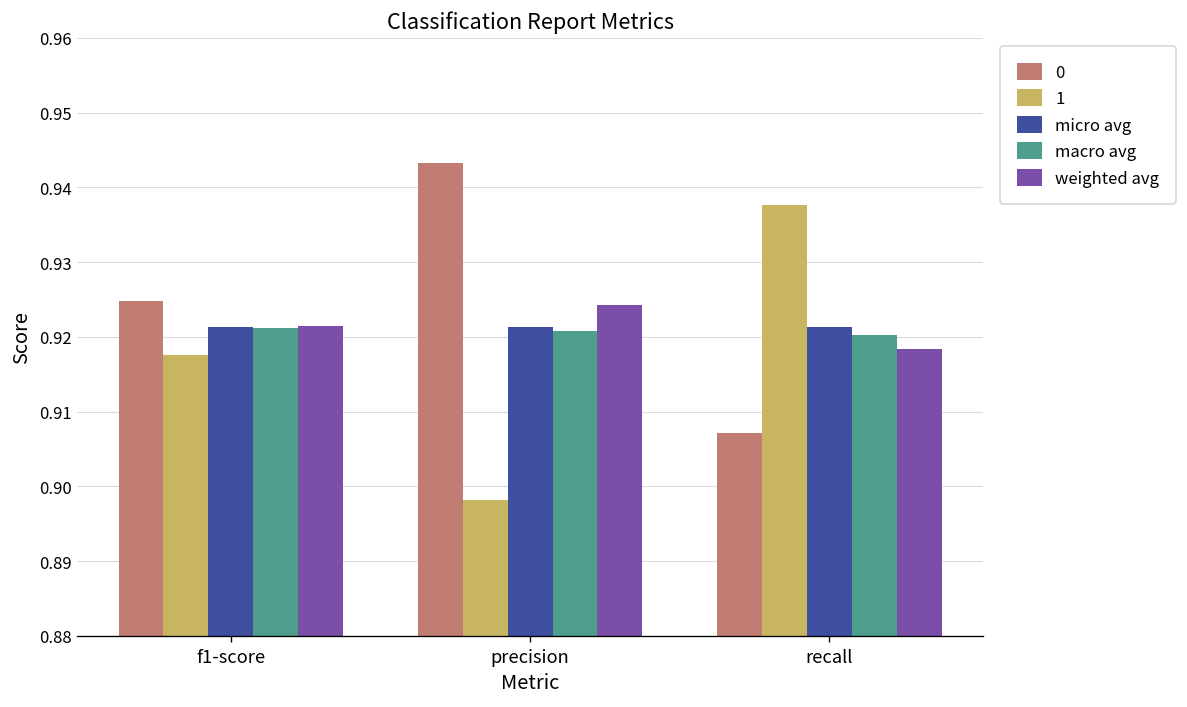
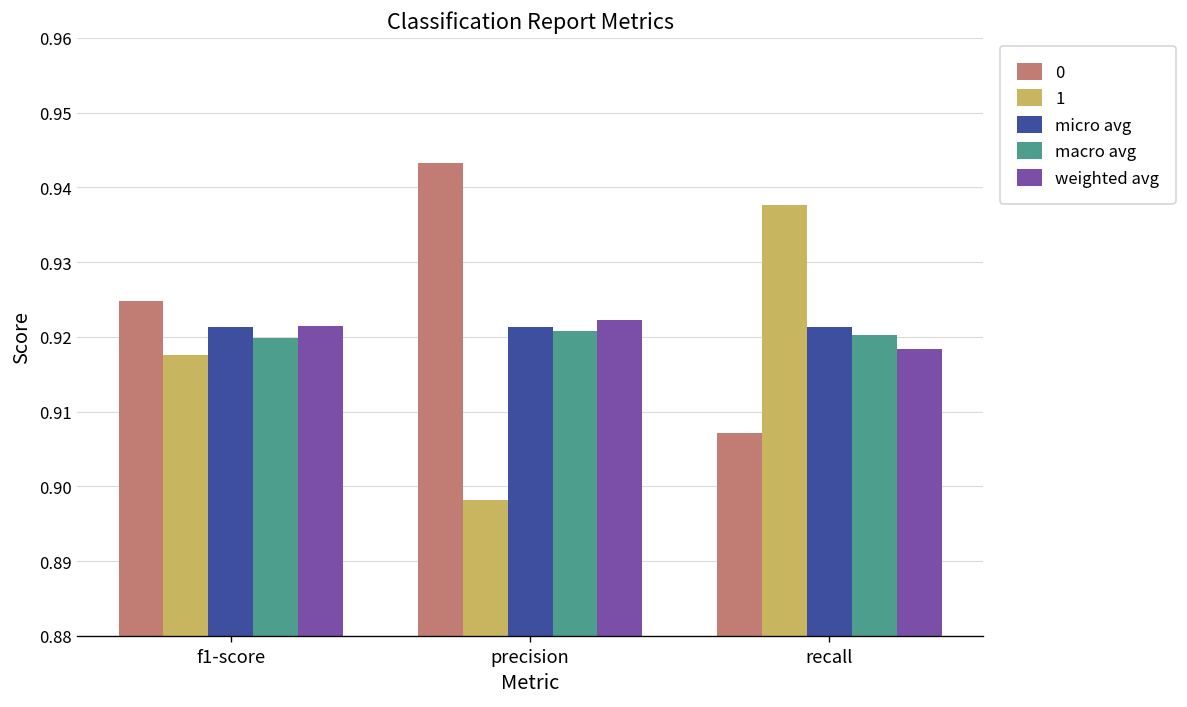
macro avg, f1-score: 0.921 -> 0.920
weighted avg, precision: 0.924 -> 0.922
